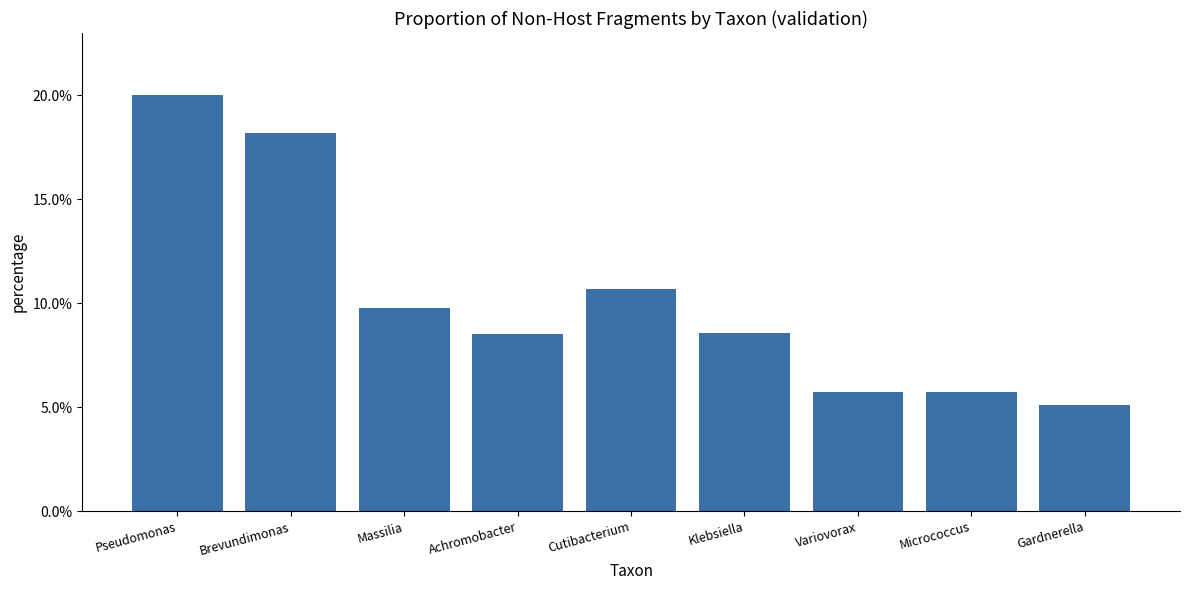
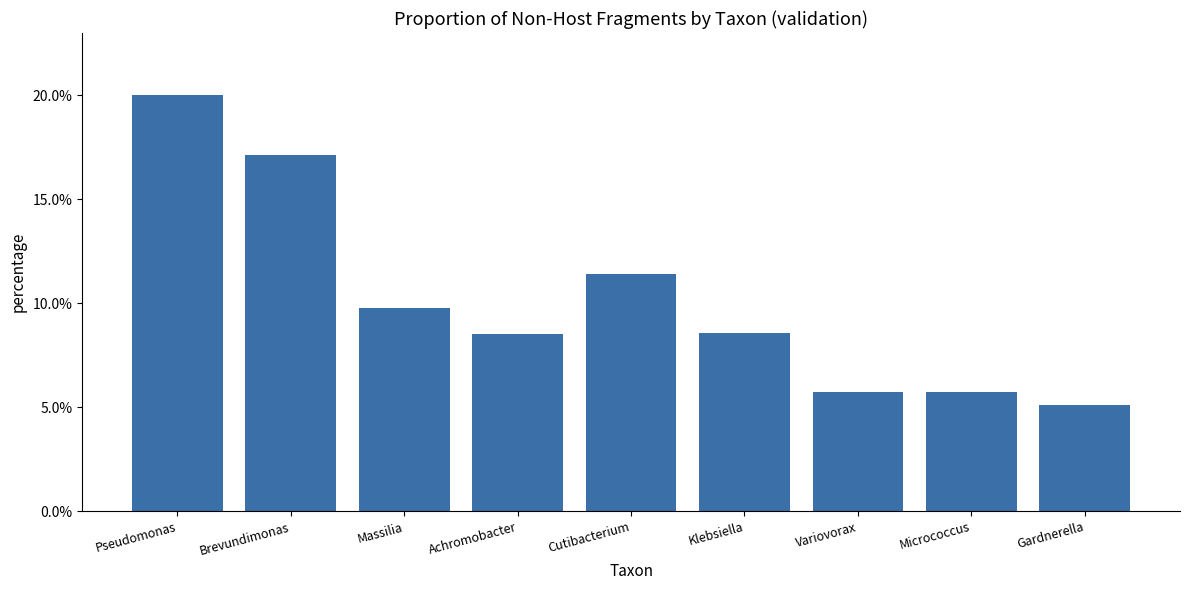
Brevundimonas: 18.2% -> 17.1%
Cutibacterium: 10.7% -> 11.4%
